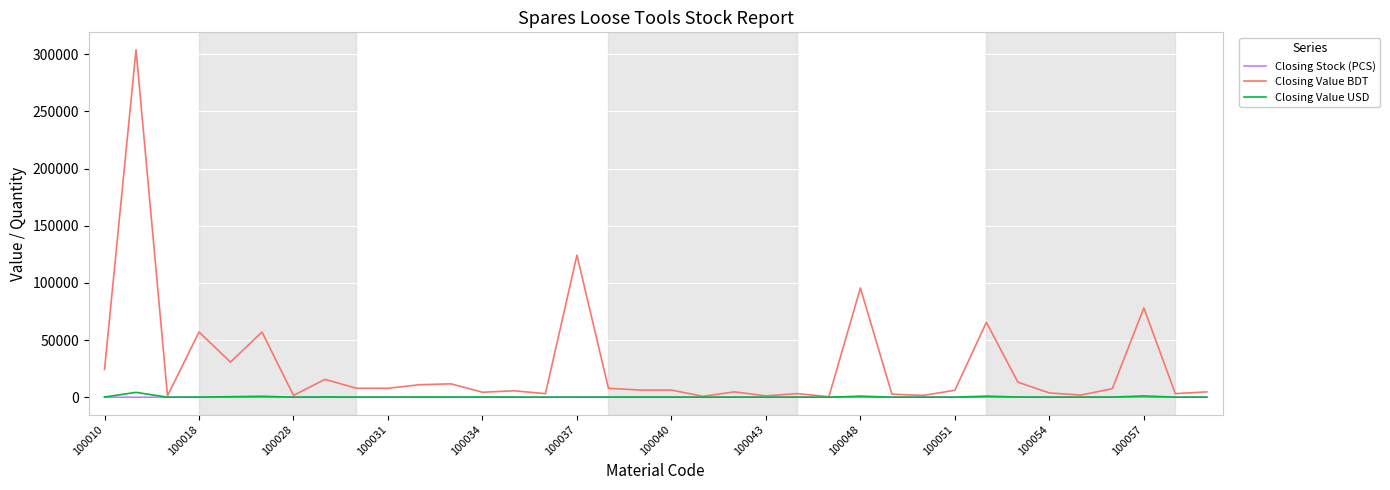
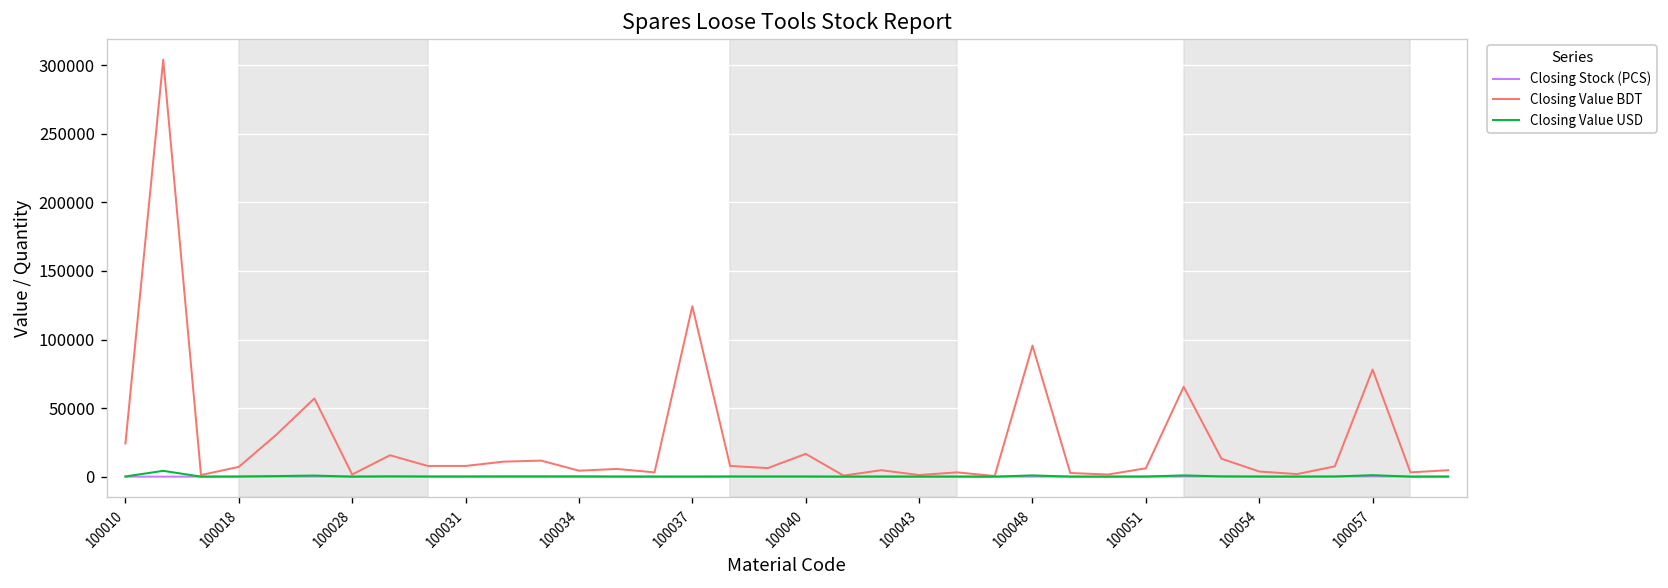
Closing Value BDT, 100018: 57000 -> 7000
Closing Value BDT, 100040: 6000 -> 17000
